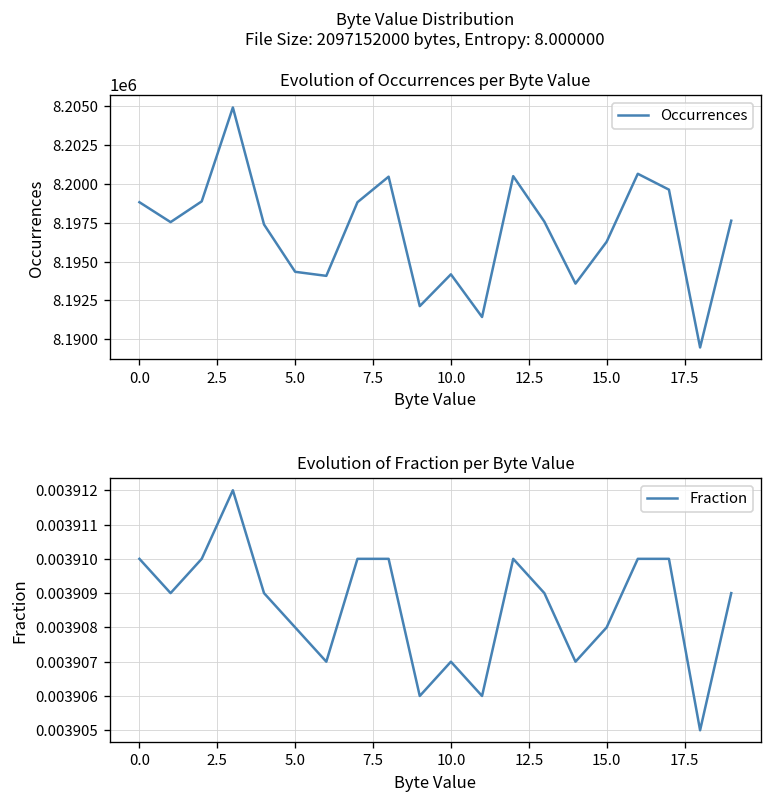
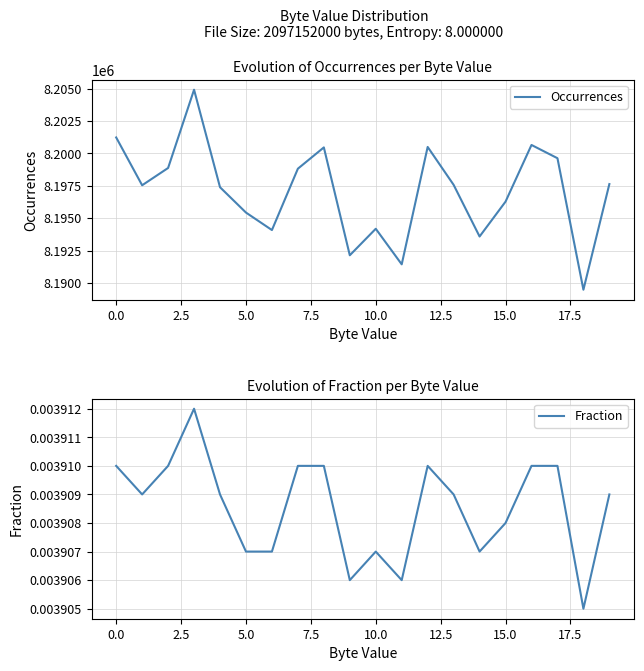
Evolution of Occurrences per Byte Value, 0.0: 8198800 -> 8201200
Evolution of Occurrences per Byte Value, 5.0: 8194300 -> 8195400
Evolution of Fraction per Byte Value, 5.0: 0.003908 -> 0.003907
